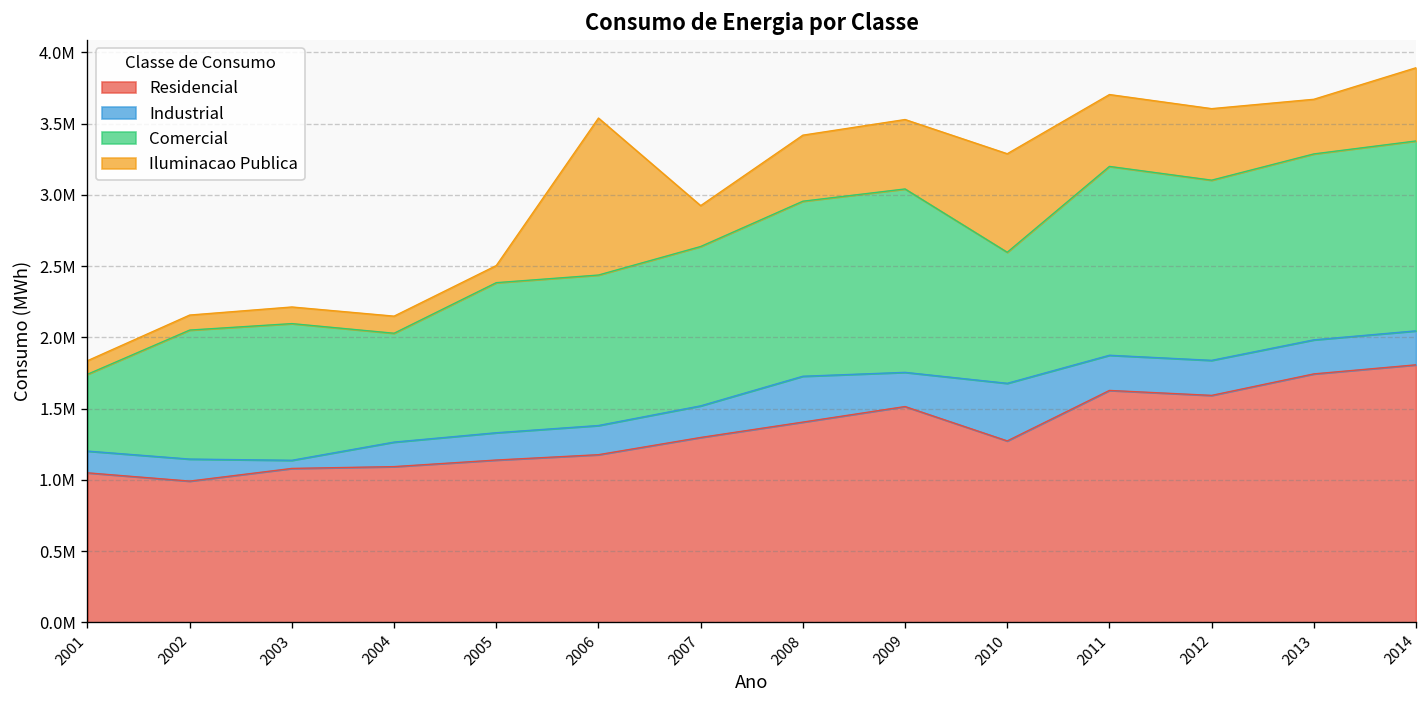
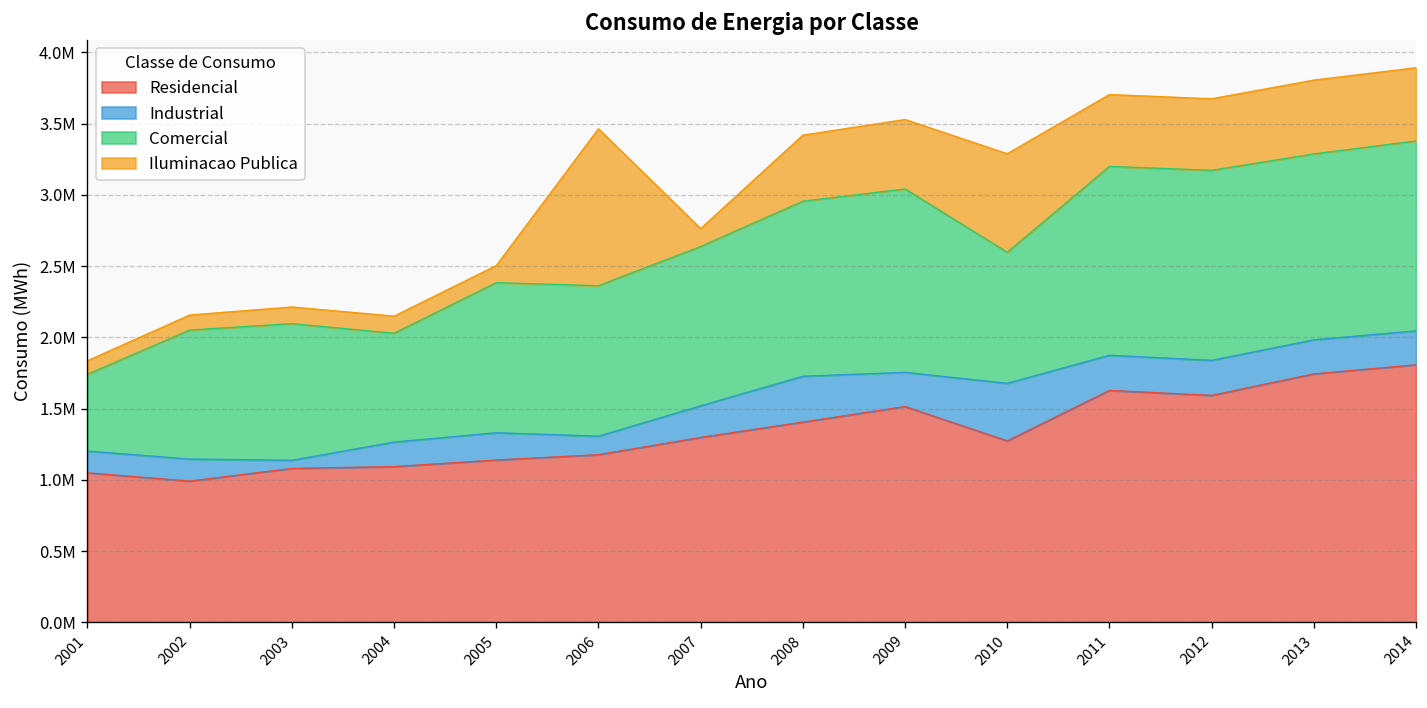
Industrial, 2006: 200000 -> 130000
Iluminacao Publica, 2007: 290000 -> 130000
Comercial, 2012: 1260000 -> 1330000
Iluminacao Publica, 2013: 380000 -> 520000
